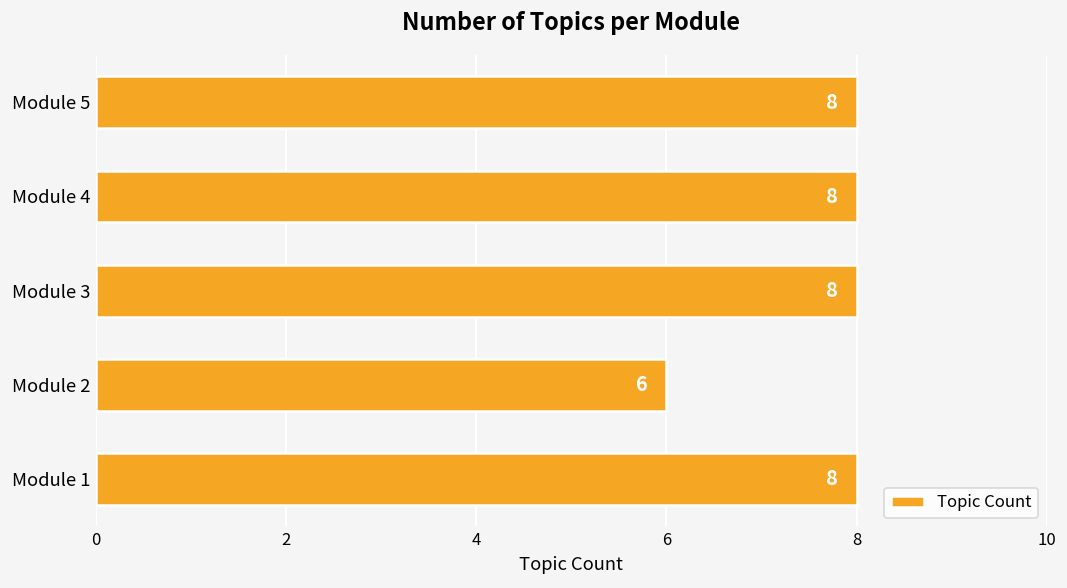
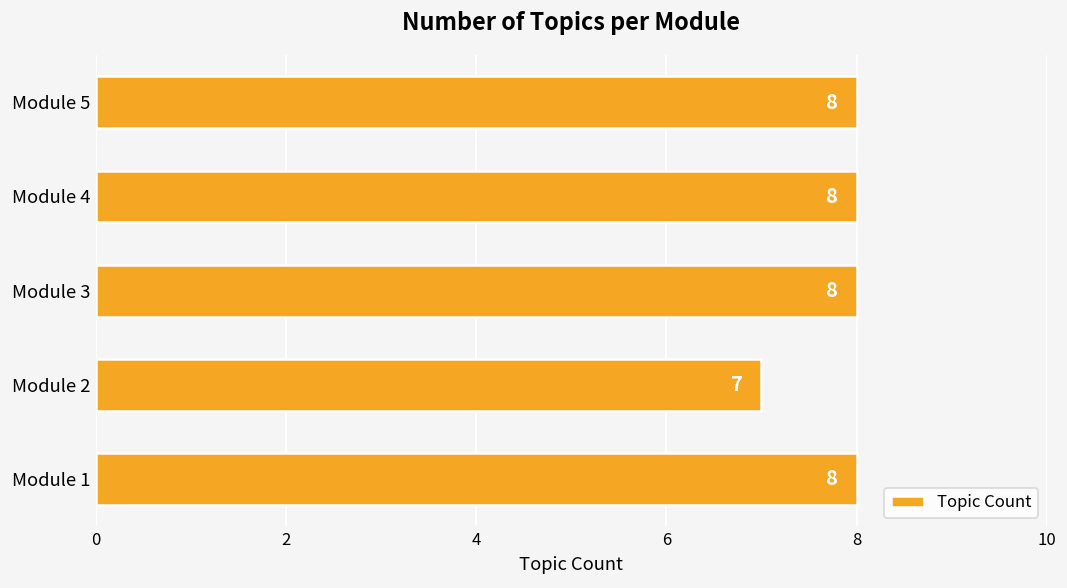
Module 2: 6 -> 7
